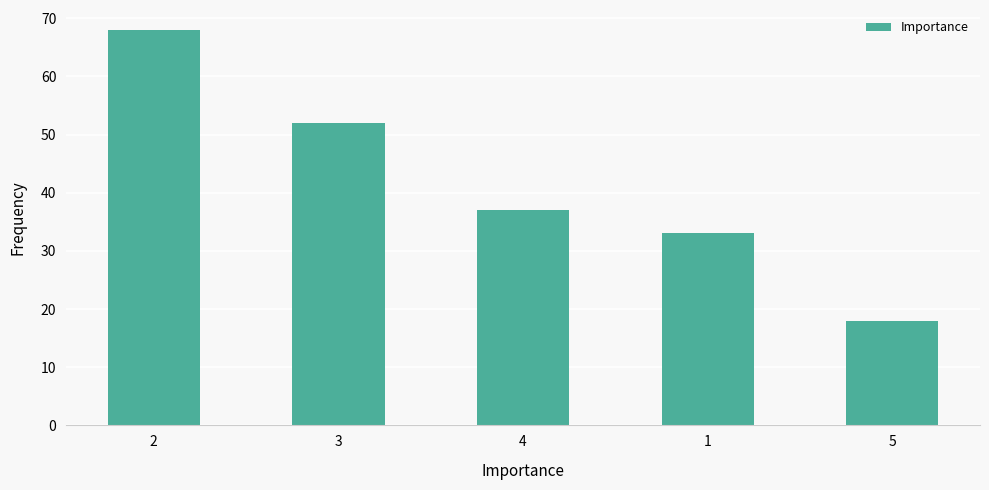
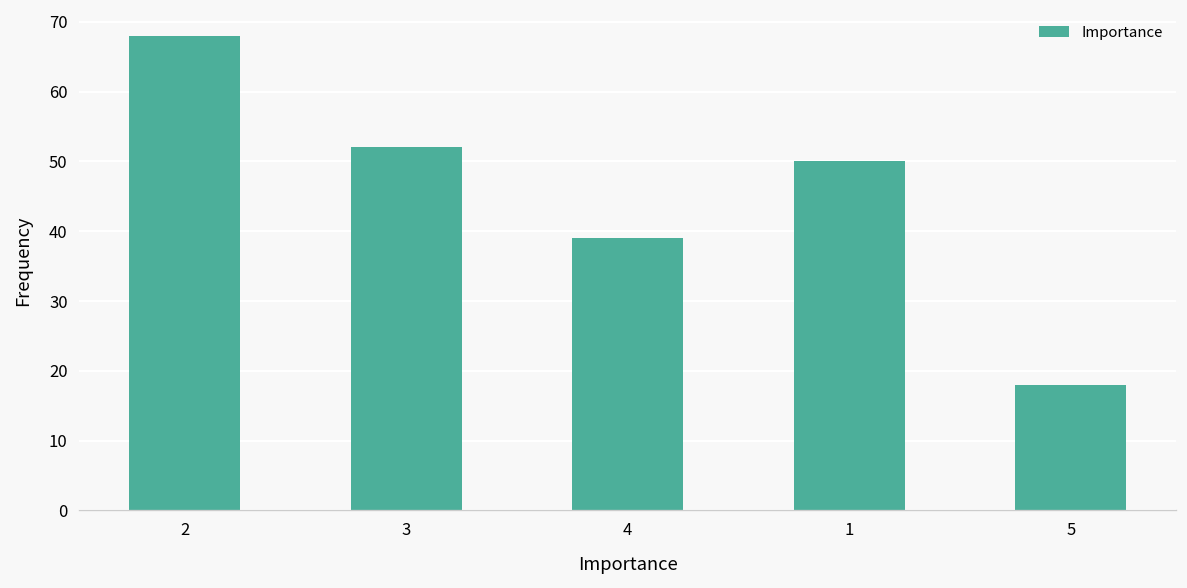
4: 37 -> 39
1: 33 -> 50
